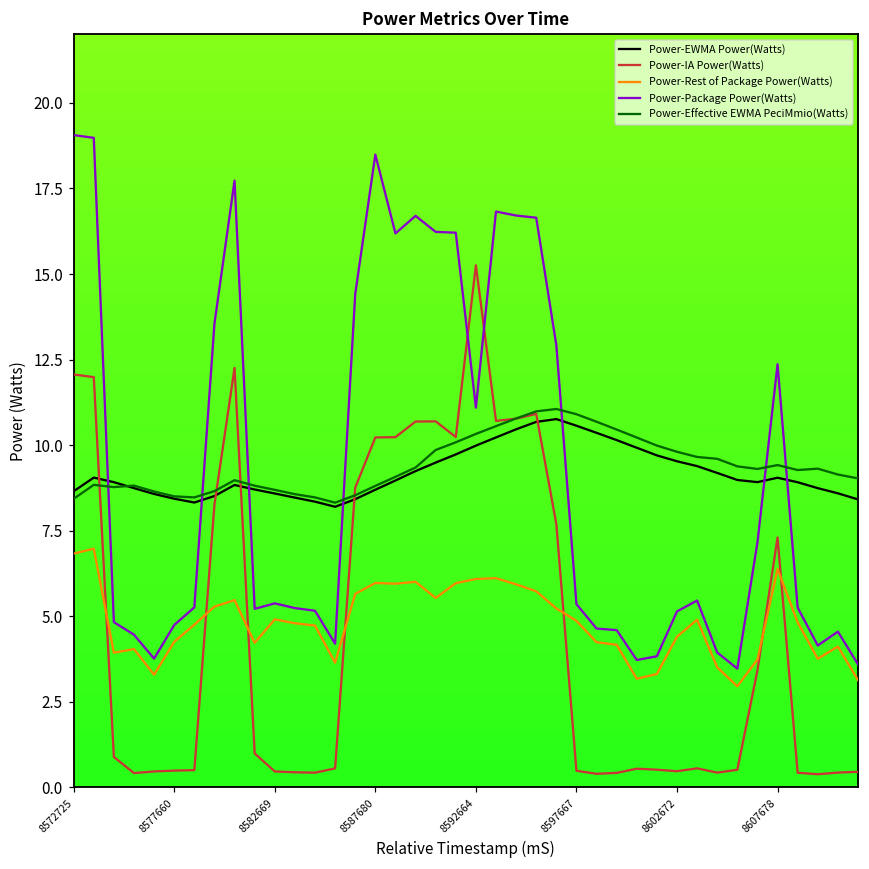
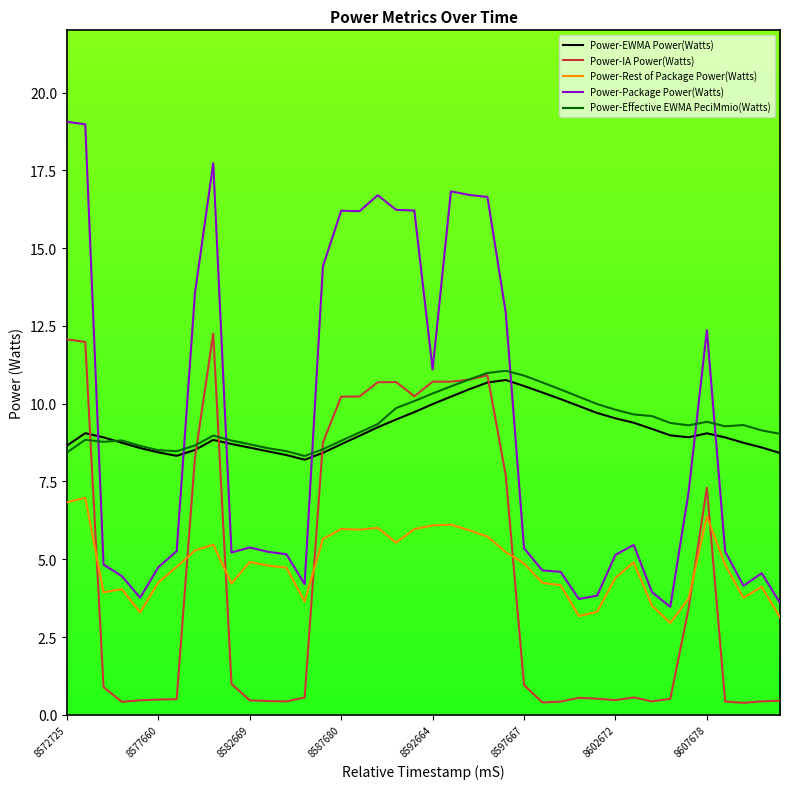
Power-Package Power(Watts), 8587680: 18.5 -> 16.2
Power-IA Power(Watts), 8592664: 15.3 -> 10.7
Power-IA Power(Watts), 8597667: 0.5 -> 1.0
